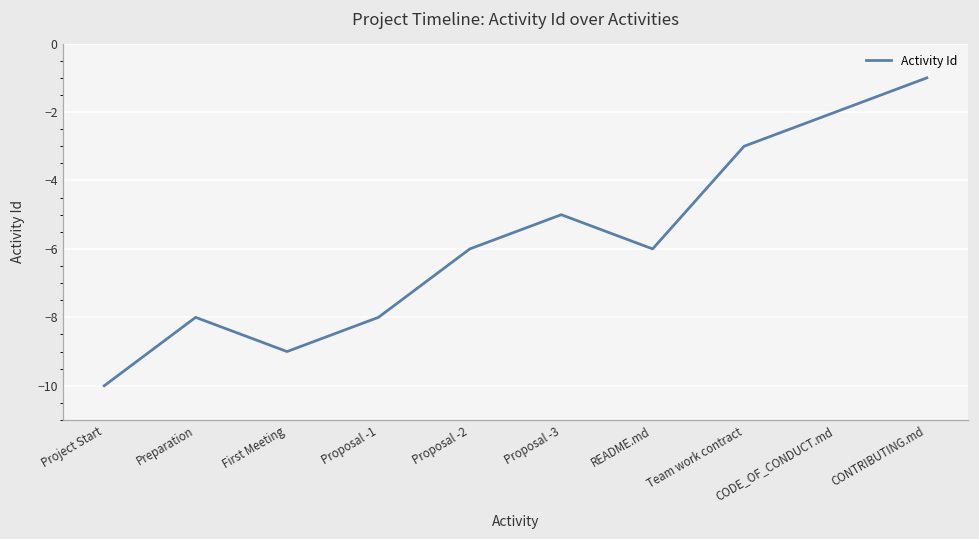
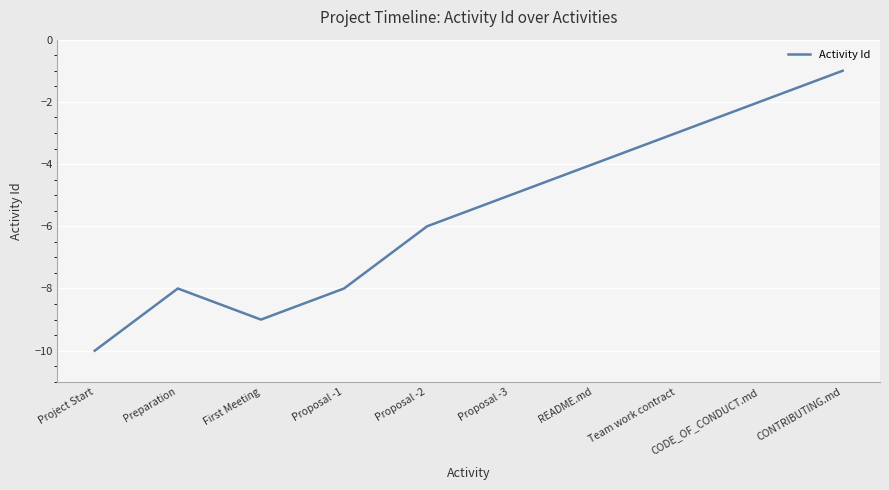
README.md: -6 -> -4
